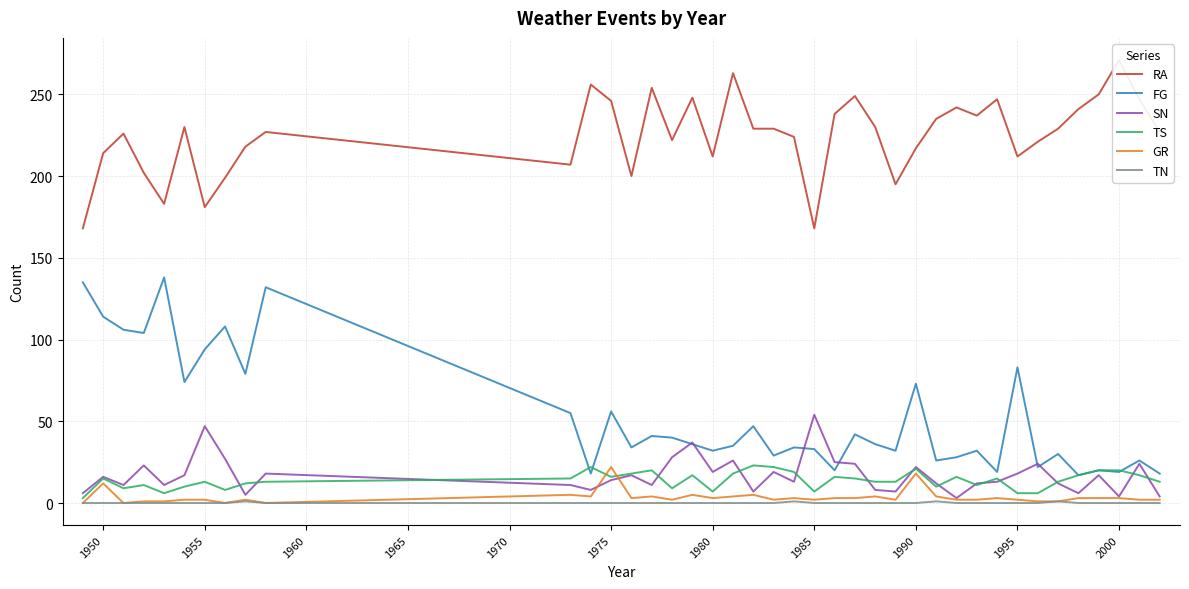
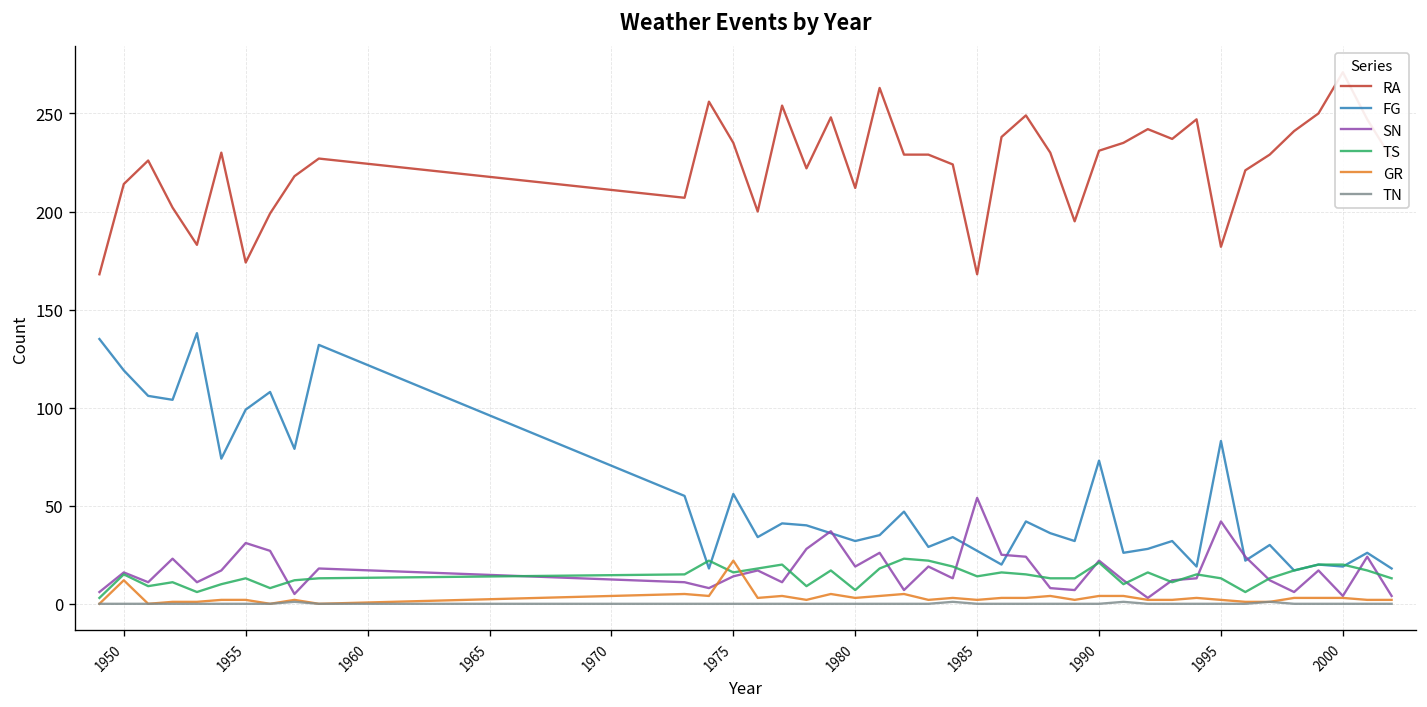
FG, 1950: 114 -> 119
RA, 1955: 181 -> 174
FG, 1955: 94 -> 99
SN, 1955: 47 -> 31
RA, 1975: 246 -> 235
FG, 1985: 33 -> 27
TS, 1985: 7 -> 14
RA, 1990: 217 -> 231
GR, 1990: 18 -> 4
RA, 1995: 212 -> 182
SN, 1995: 18 -> 42
TS, 1995: 6 -> 13
